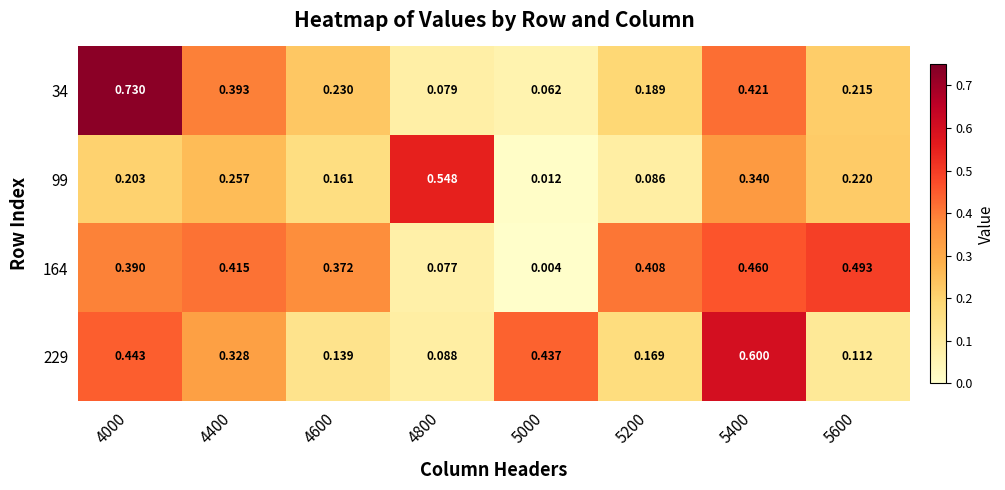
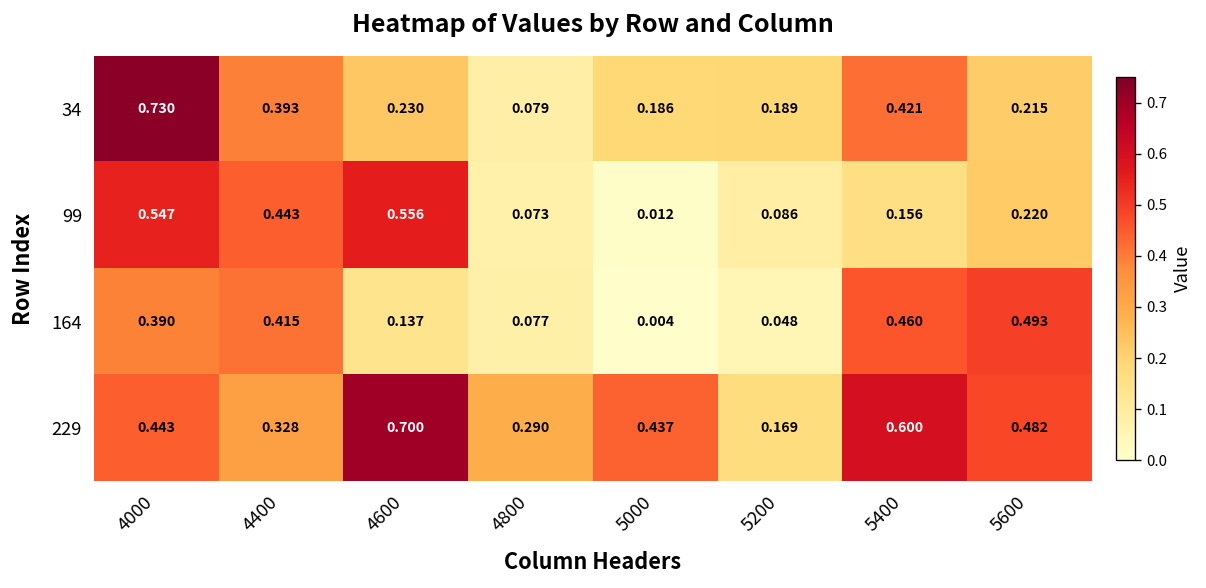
34, 5000: 0.062 -> 0.186
99, 4000: 0.203 -> 0.547
99, 4400: 0.257 -> 0.443
99, 4600: 0.161 -> 0.556
99, 4800: 0.548 -> 0.073
99, 5400: 0.340 -> 0.156
164, 4600: 0.372 -> 0.137
164, 5200: 0.408 -> 0.048
229, 4600: 0.139 -> 0.700
229, 4800: 0.088 -> 0.290
229, 5600: 0.112 -> 0.482
